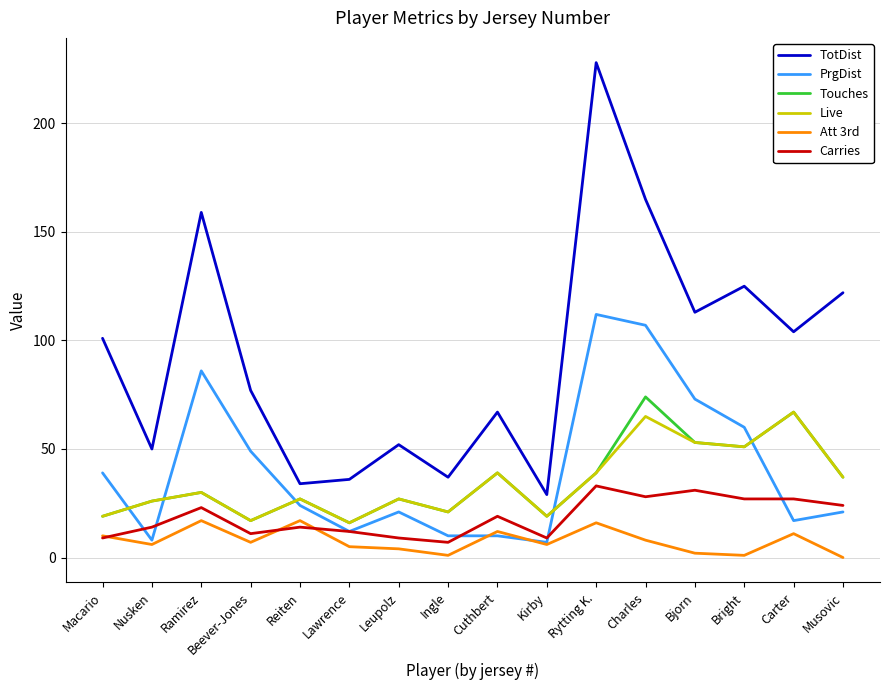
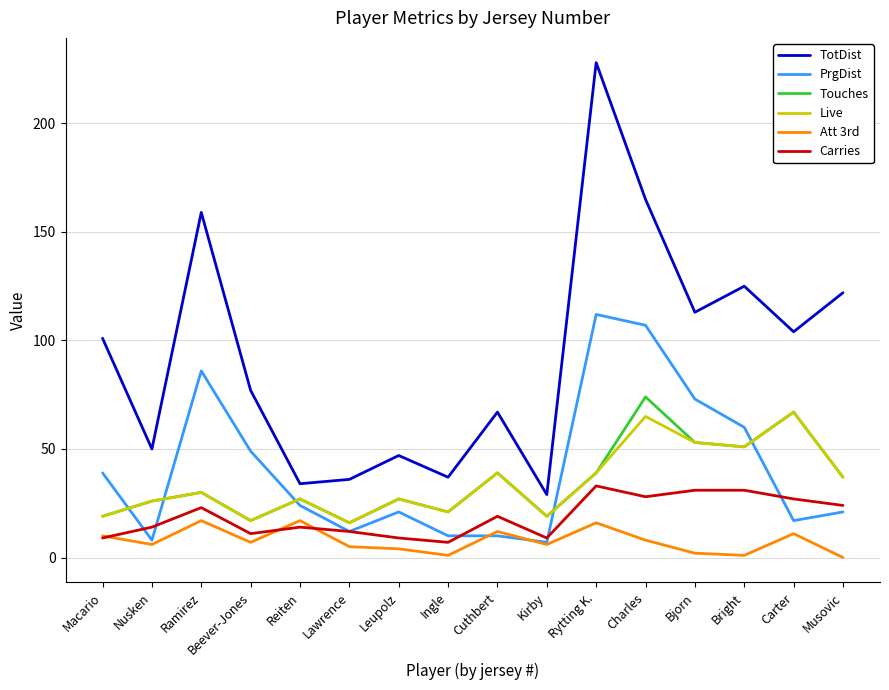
TotDist, Leupolz: 52 -> 47
Carries, Bright: 27 -> 31
